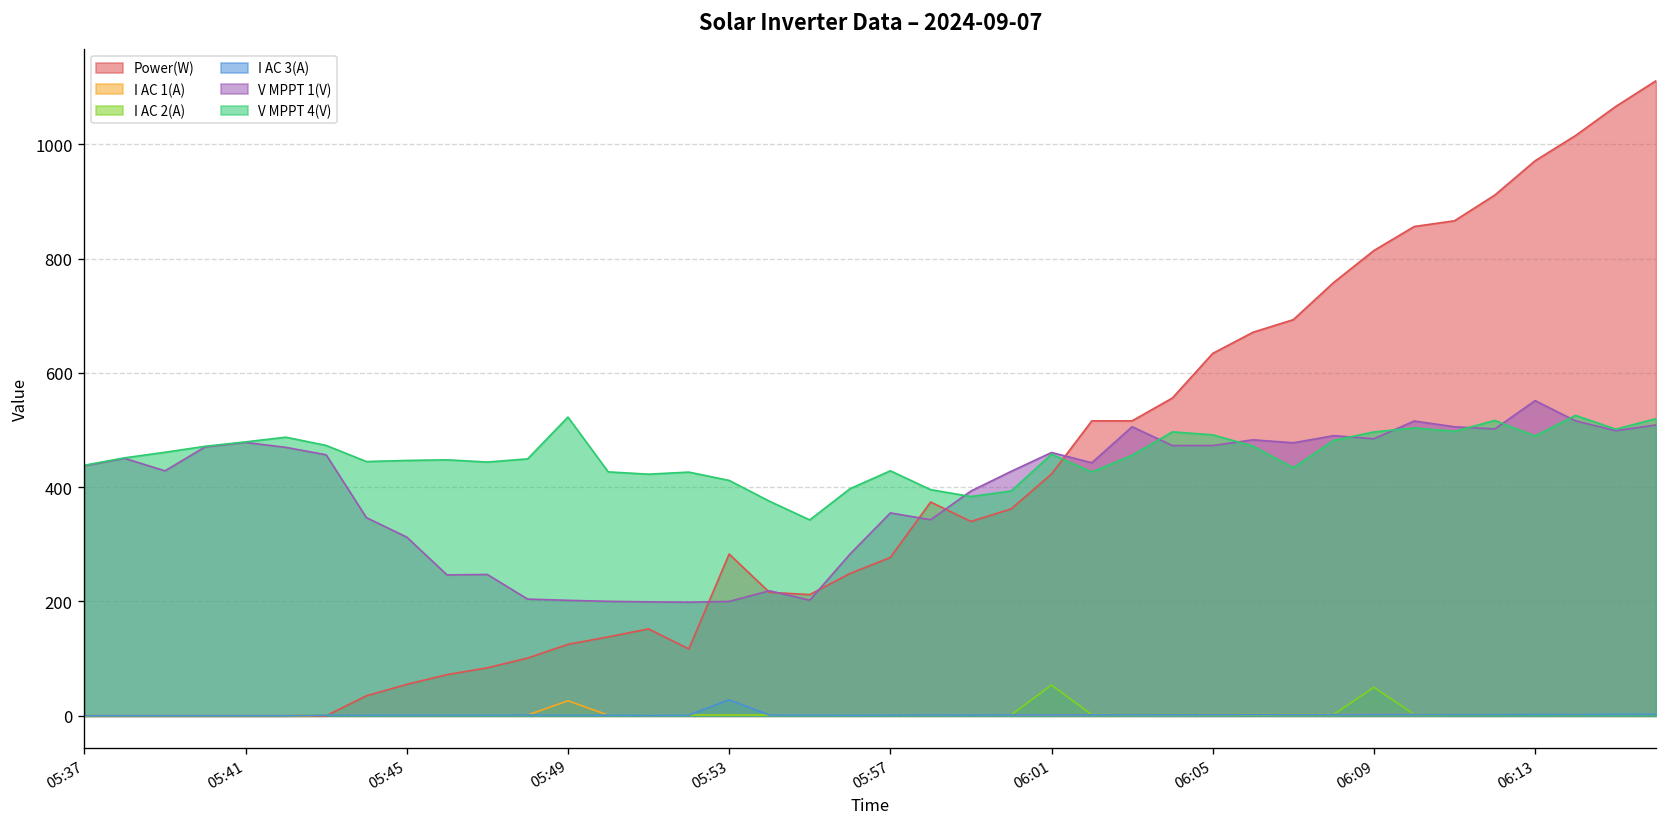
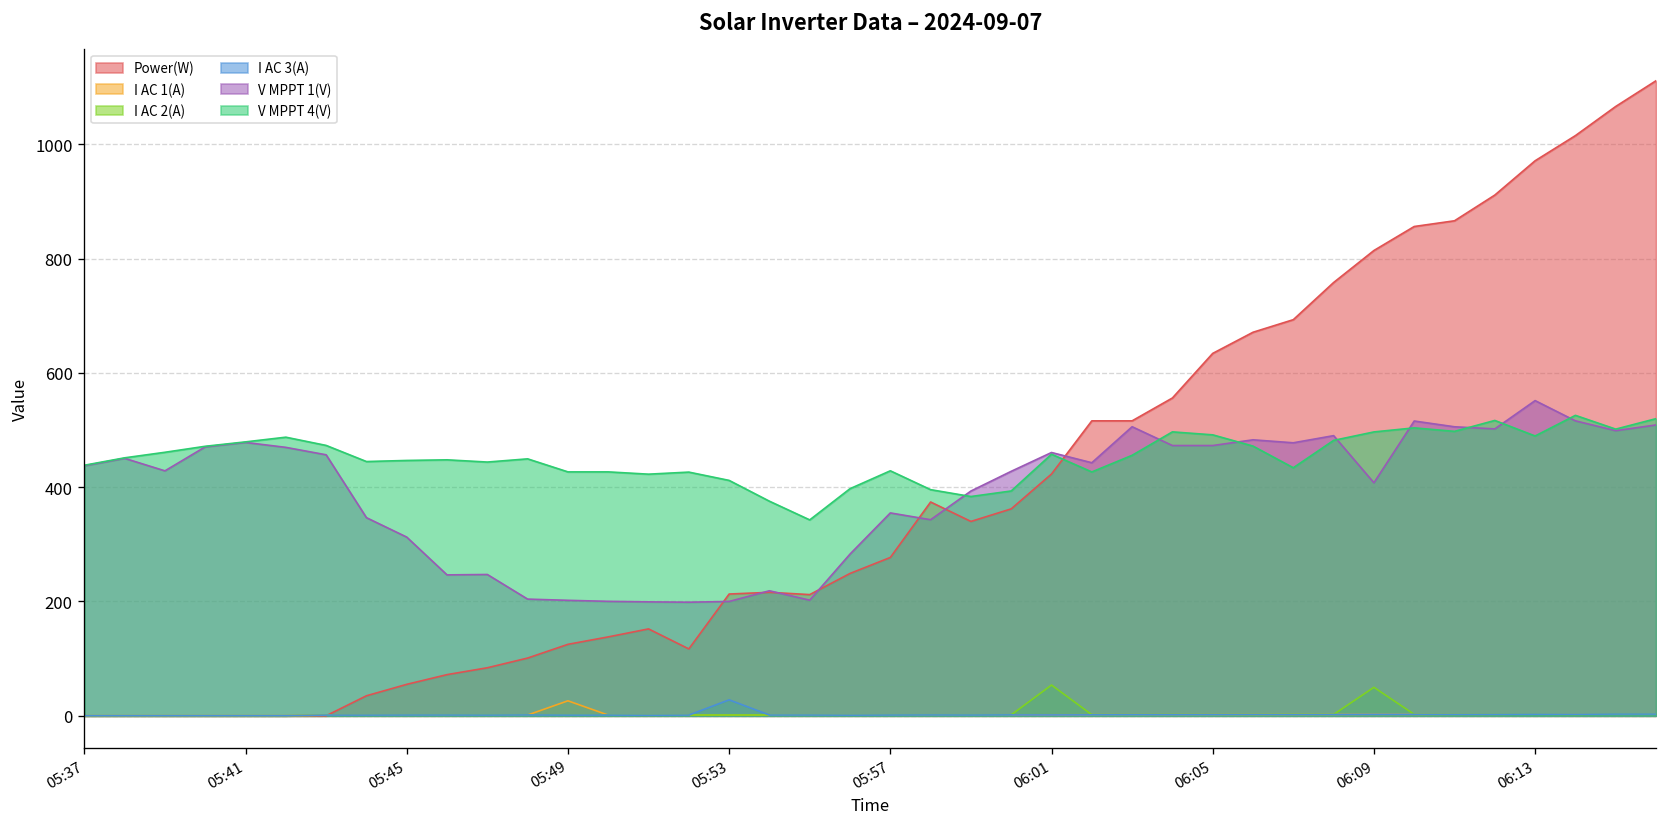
V MPPT 4(V), 05:49: 520 -> 430
Power(W), 05:53: 280 -> 210
V MPPT 1(V), 06:09: 480 -> 410
